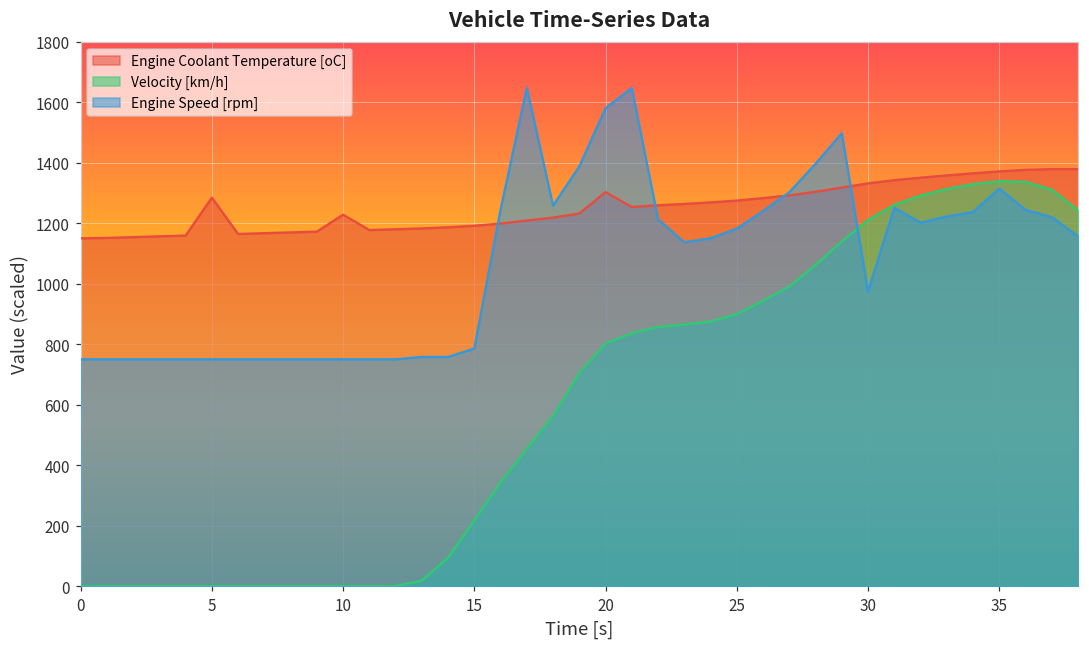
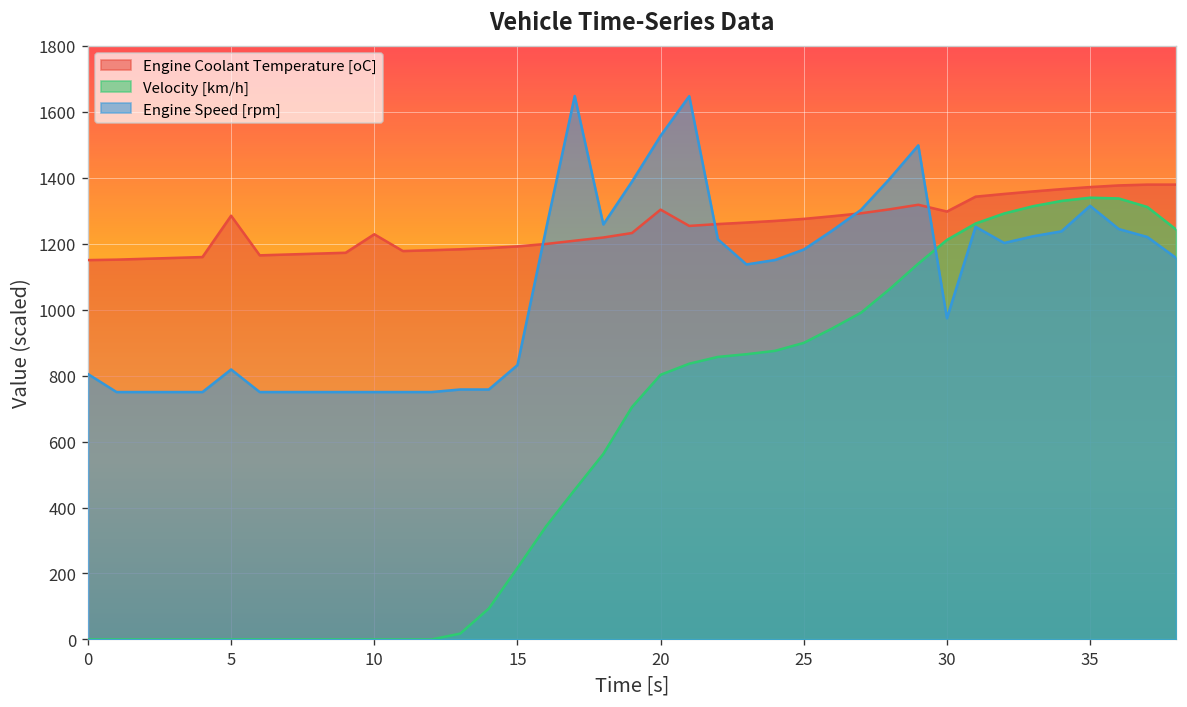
Engine Speed [rpm], 0: 750 -> 800
Engine Speed [rpm], 5: 750 -> 820
Engine Speed [rpm], 15: 790 -> 830
Engine Speed [rpm], 20: 1580 -> 1530
Engine Coolant Temperature [oC], 30: 1330 -> 1300
